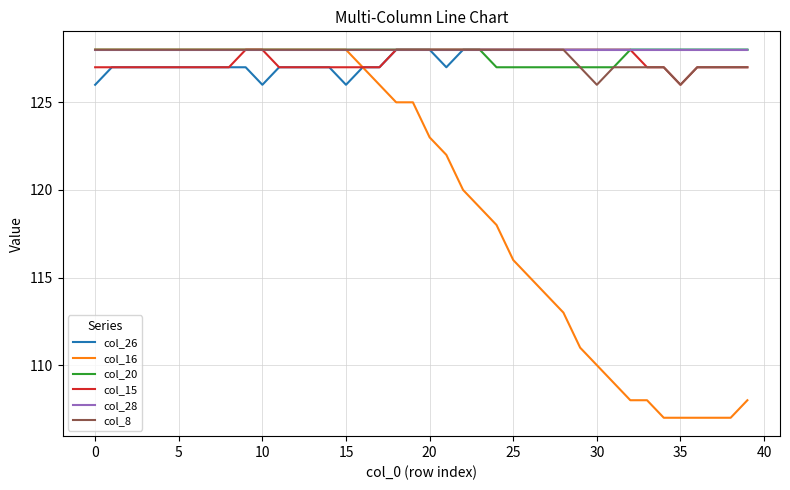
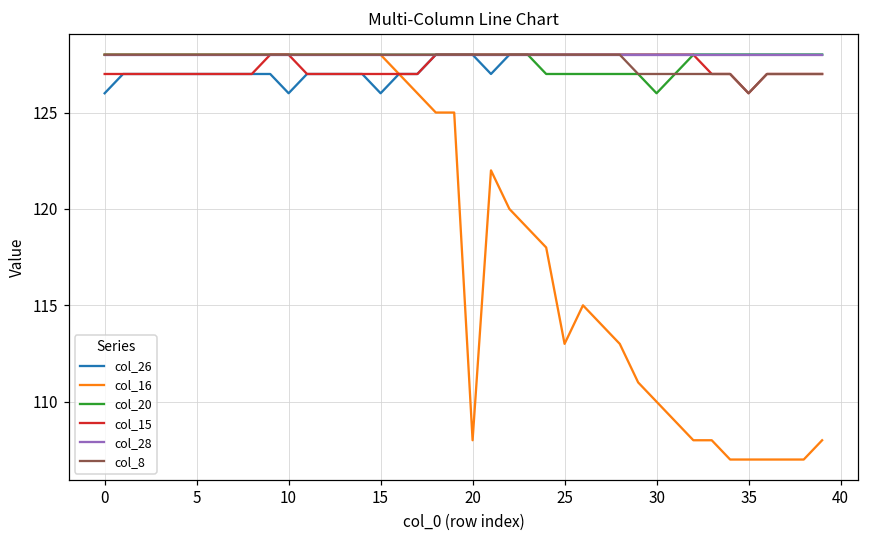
col_16, 20: 123 -> 108
col_16, 25: 116 -> 113
col_20, 30: 127 -> 126
col_8, 30: 126 -> 127
